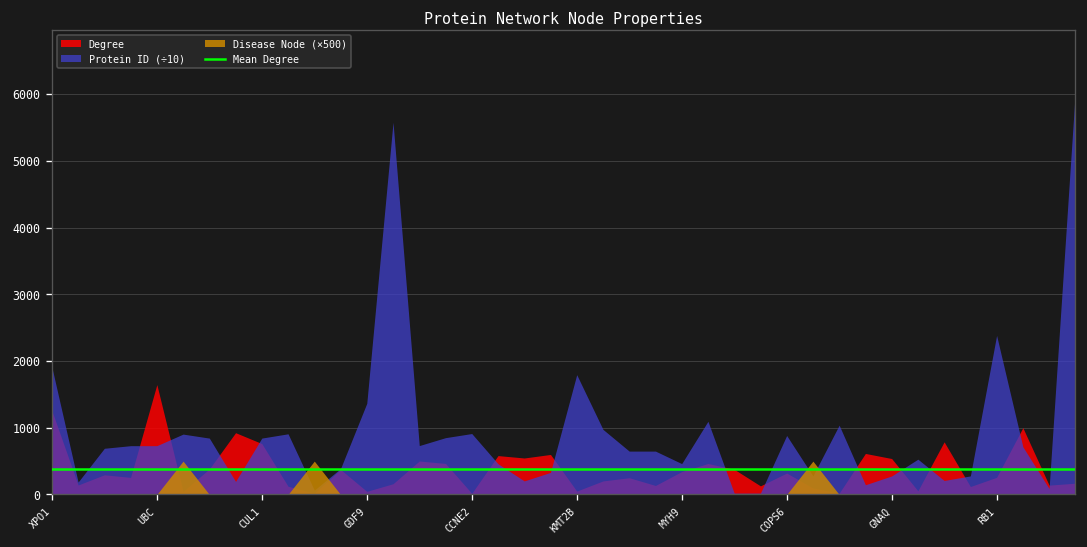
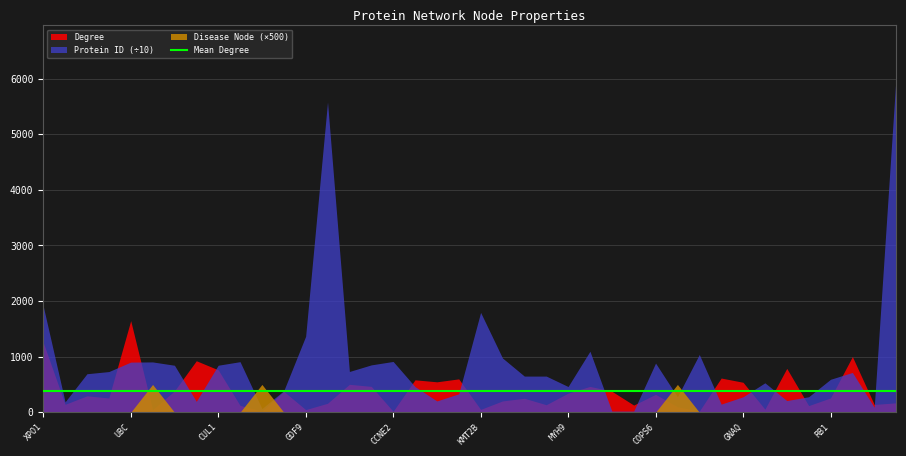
Protein ID (÷10), UBC: 700 -> 900
Protein ID (÷10), RB1: 2400 -> 600
